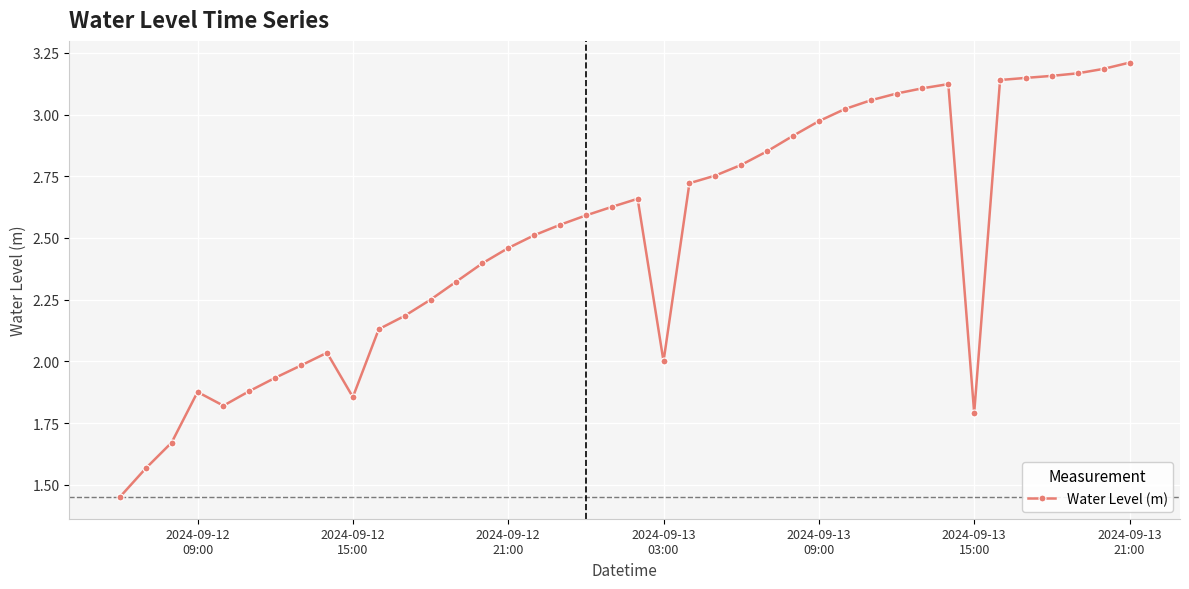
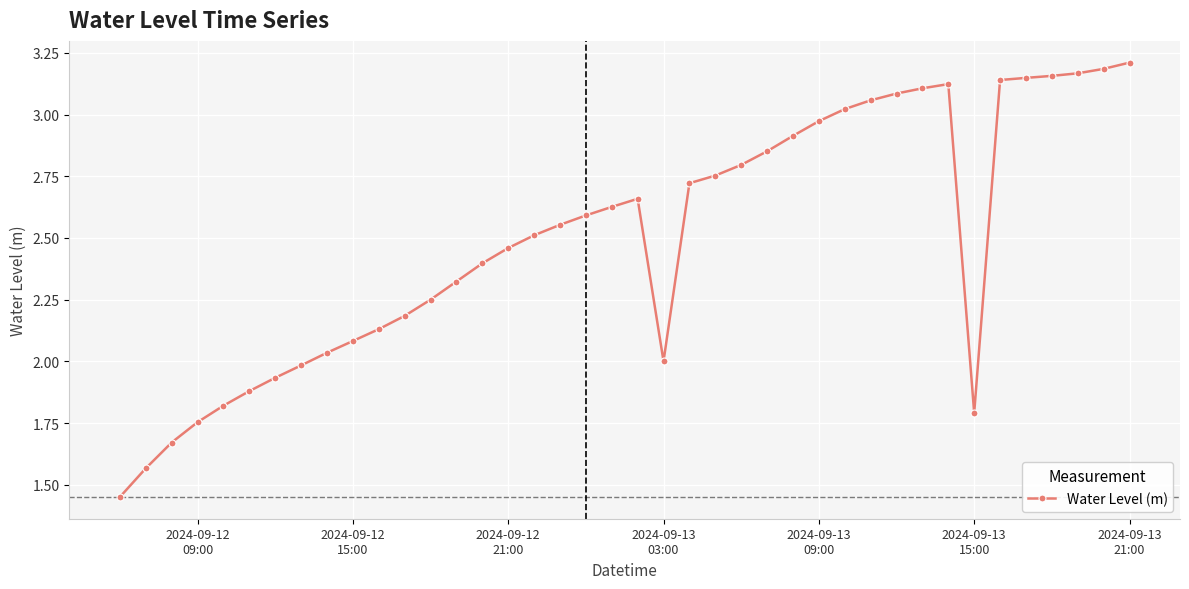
2024-09-12 09:00: 1.88 -> 1.75
2024-09-12 15:00: 1.86 -> 2.08
